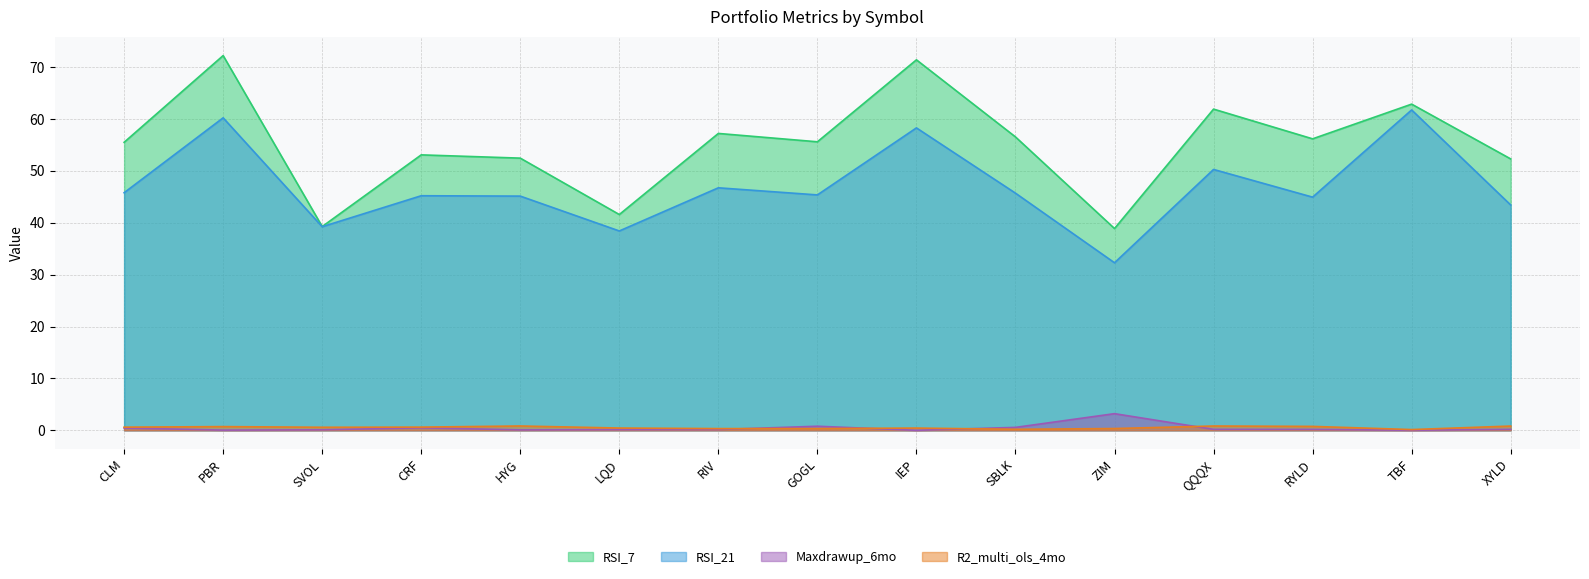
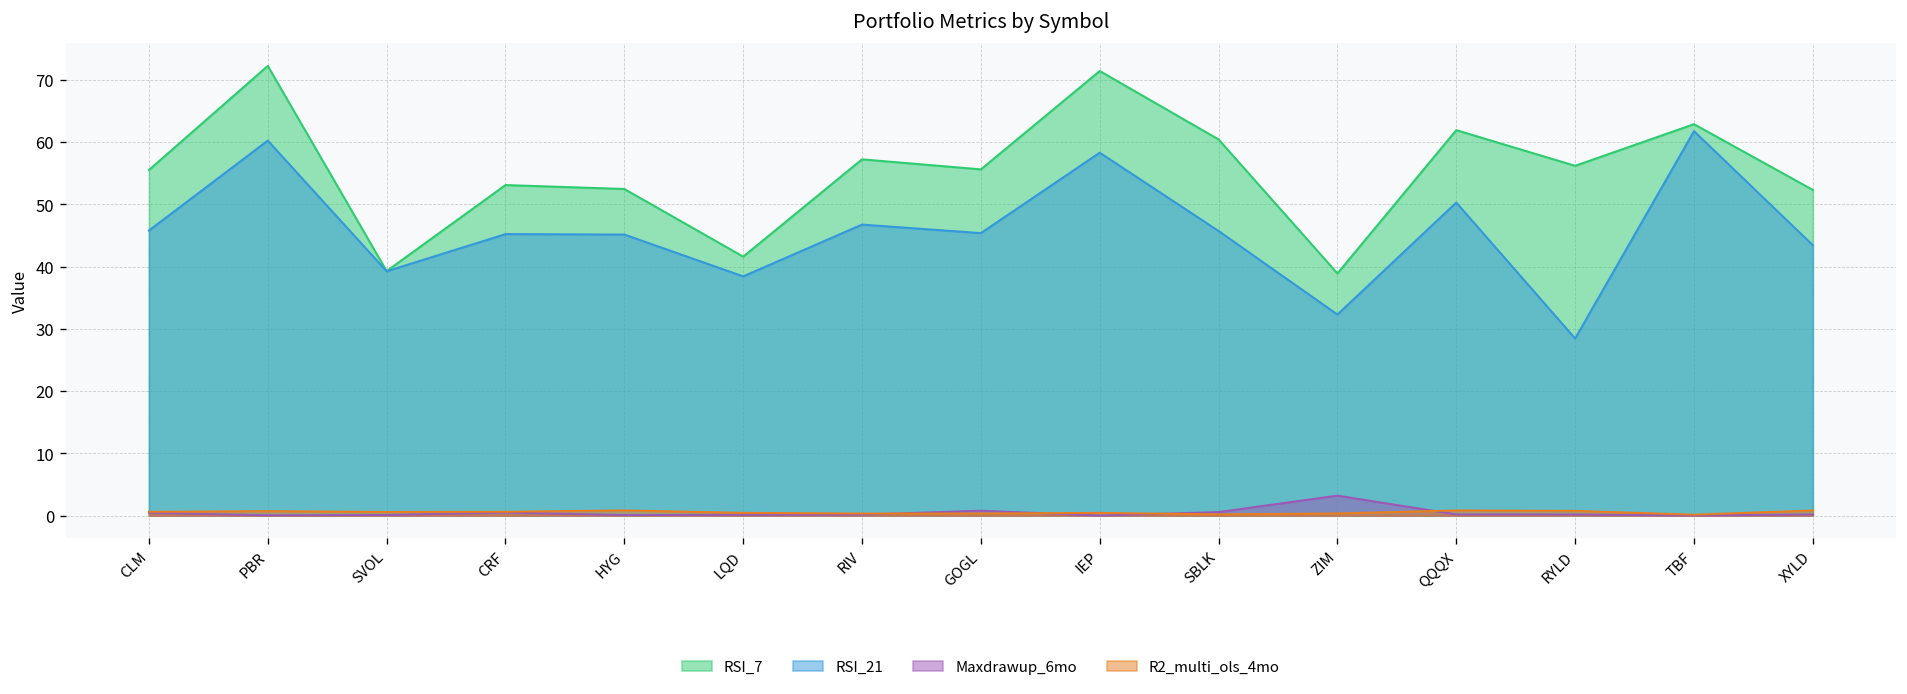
RSI_7, SBLK: 57 -> 60
RSI_21, RYLD: 45 -> 28
